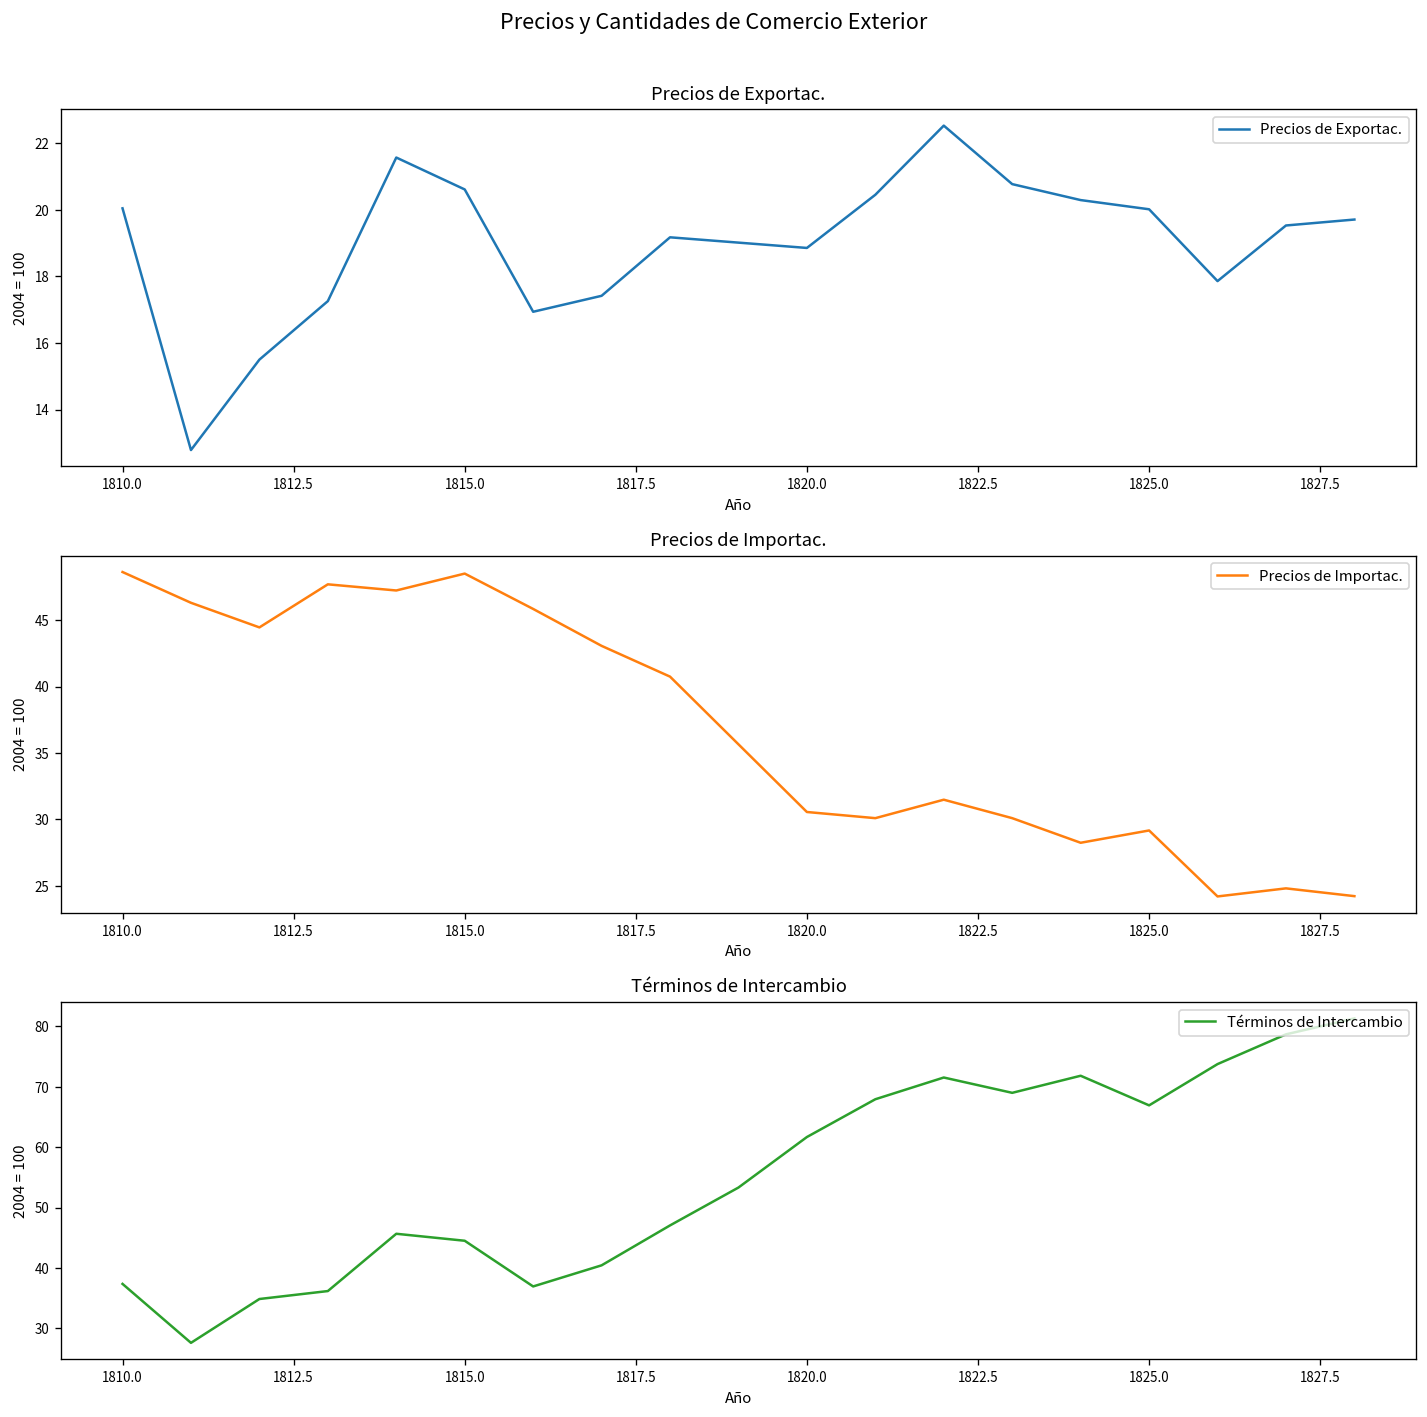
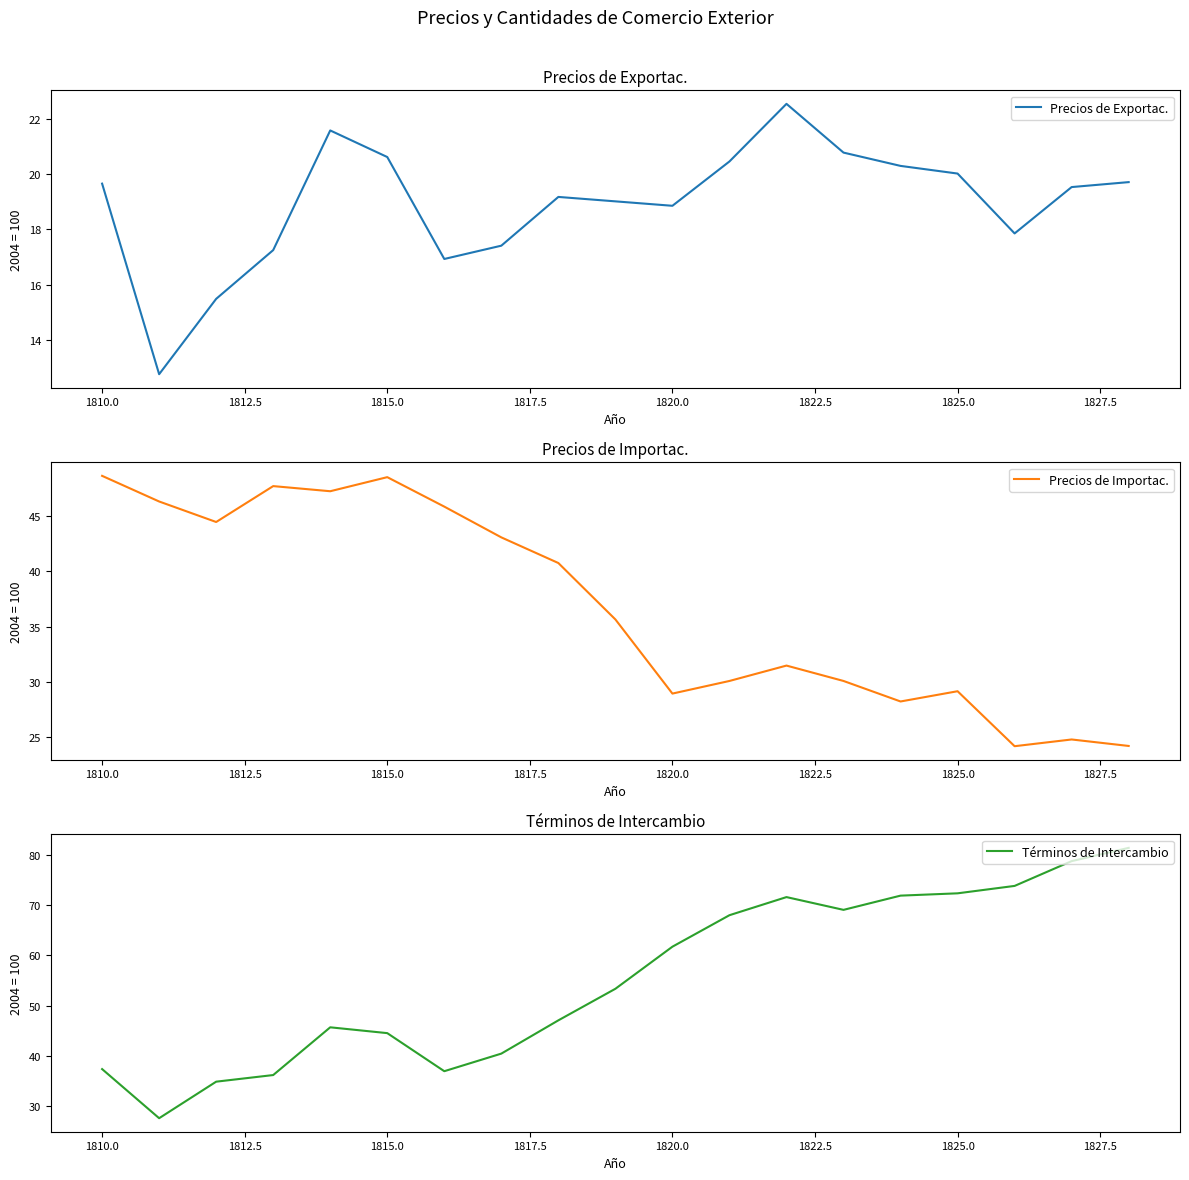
Precios de Exportac., 1810.0: 20.0 -> 19.7
Precios de Importac., 1820.0: 30.6 -> 29.0
Términos de Intercambio, 1825.0: 67 -> 72
